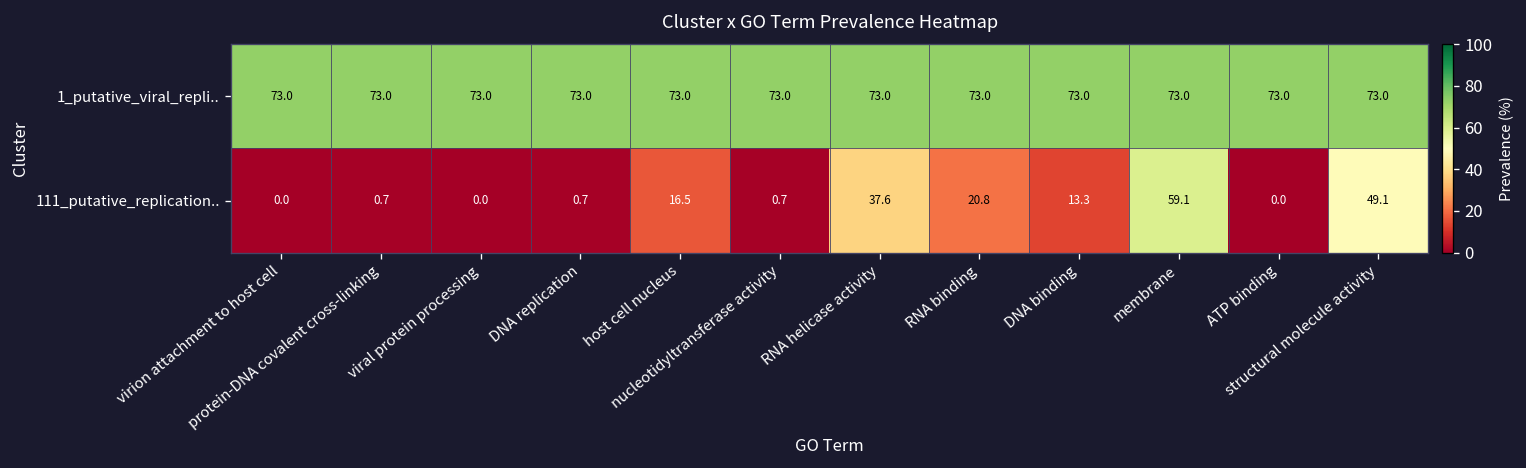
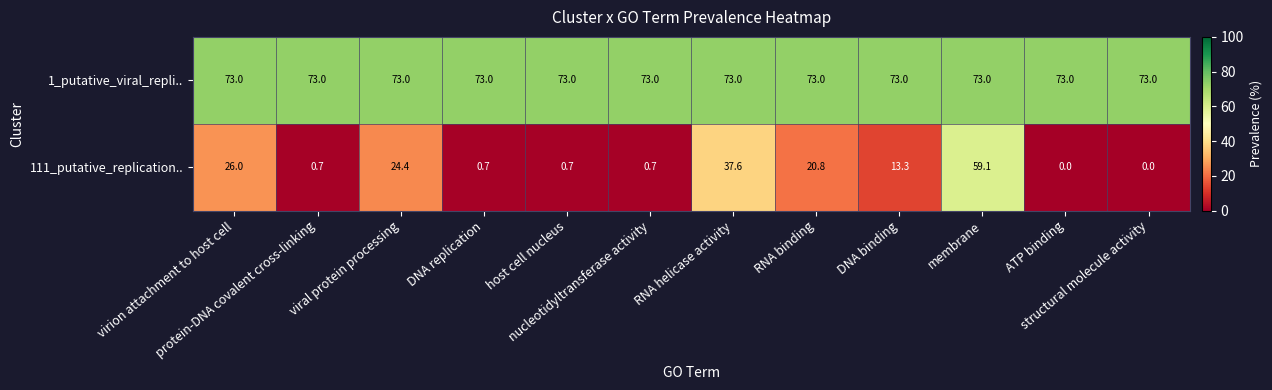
111_putative_replication.., virion attachment to host cell: 0.0 -> 26.0
111_putative_replication.., viral protein processing: 0.0 -> 24.4
111_putative_replication.., host cell nucleus: 16.5 -> 0.7
111_putative_replication.., structural molecule activity: 49.1 -> 0.0
